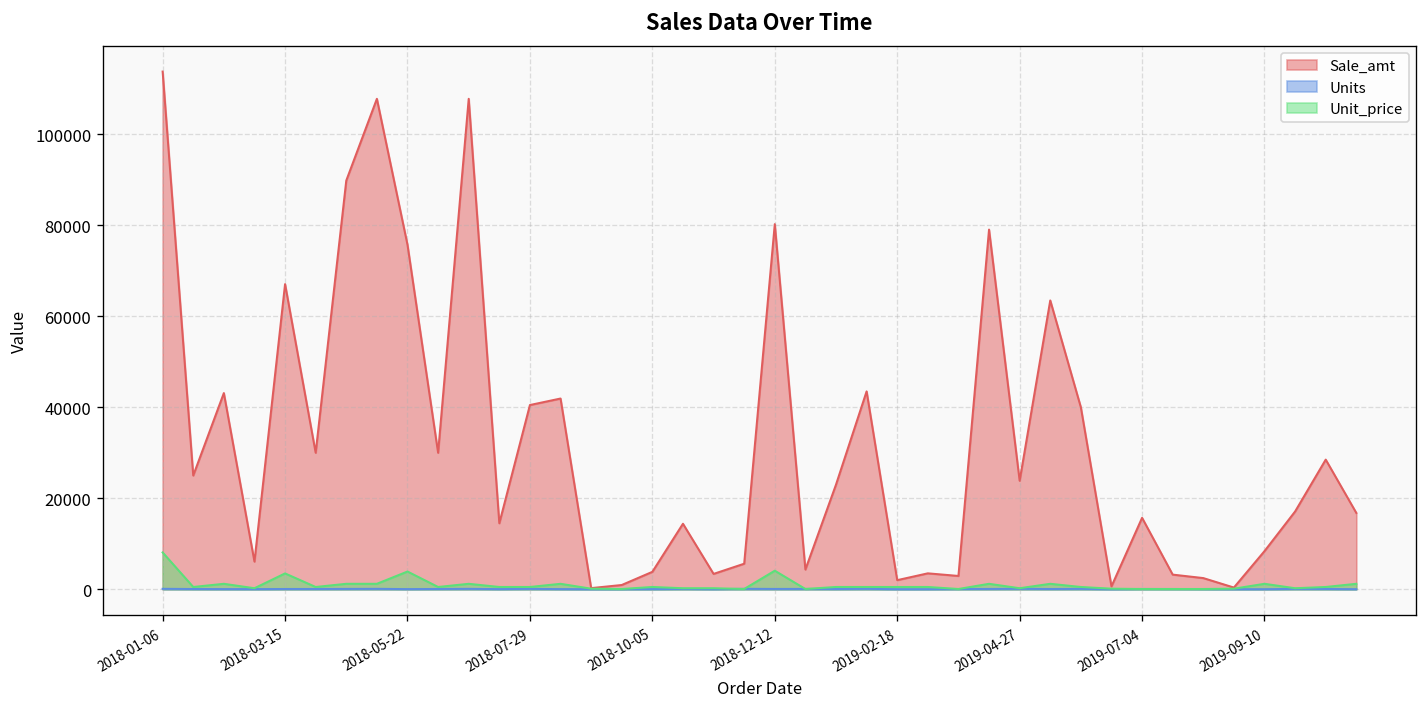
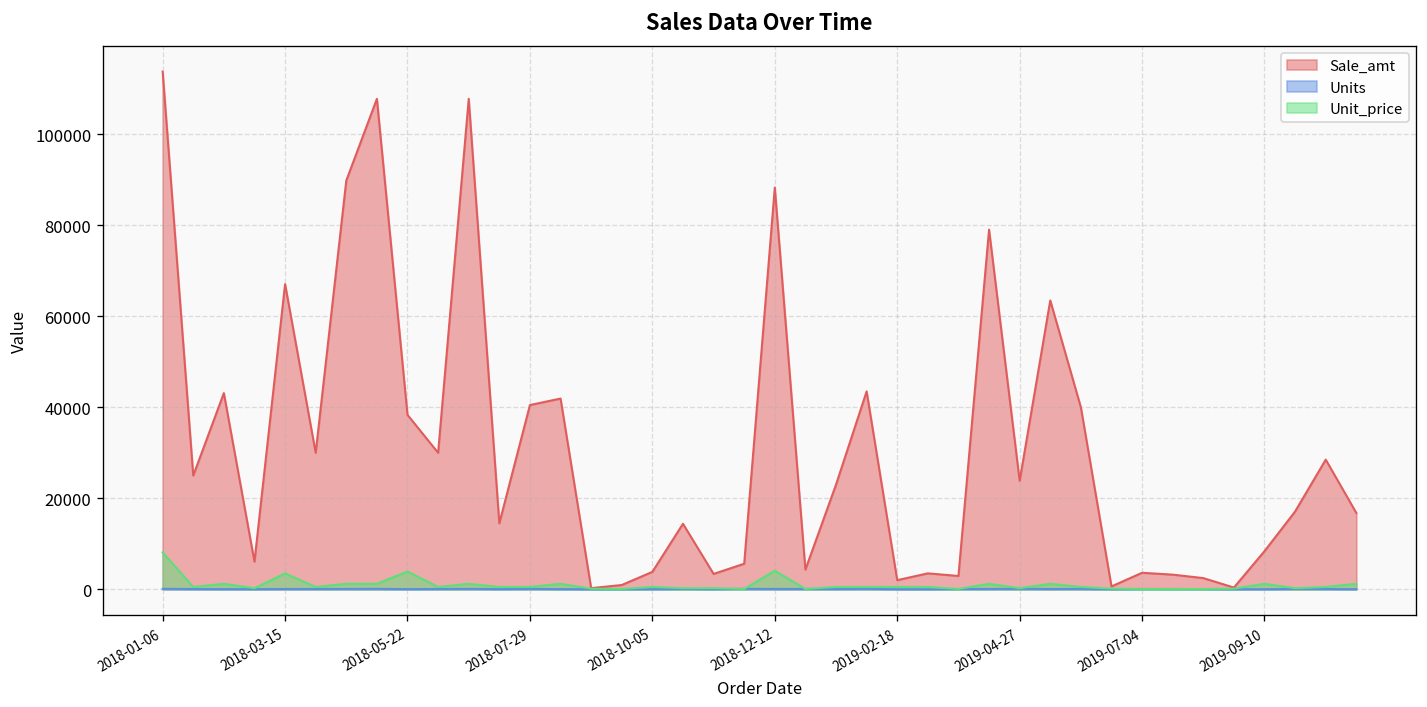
Sale_amt, 2018-05-22: 76000 -> 38000
Sale_amt, 2018-12-12: 80000 -> 88000
Sale_amt, 2019-07-04: 16000 -> 4000
